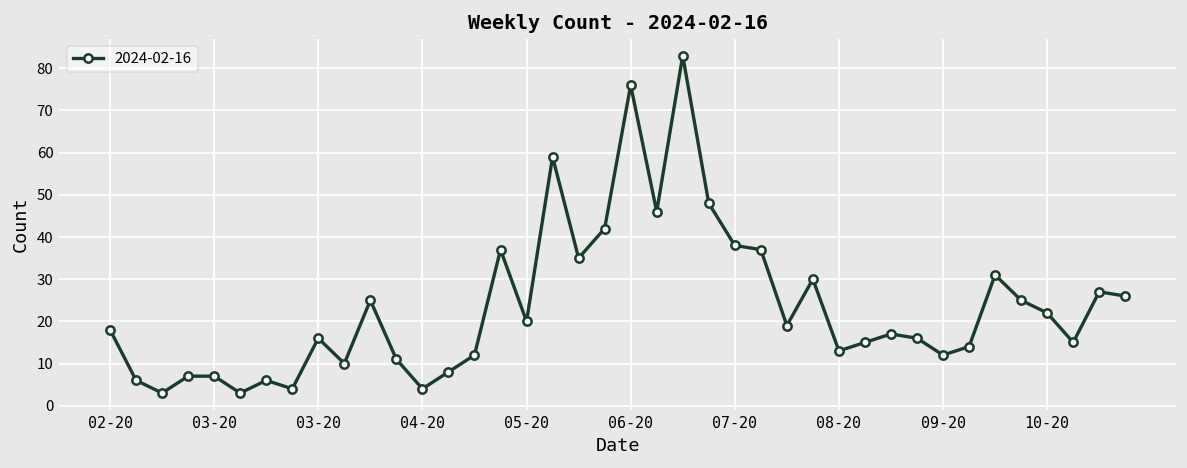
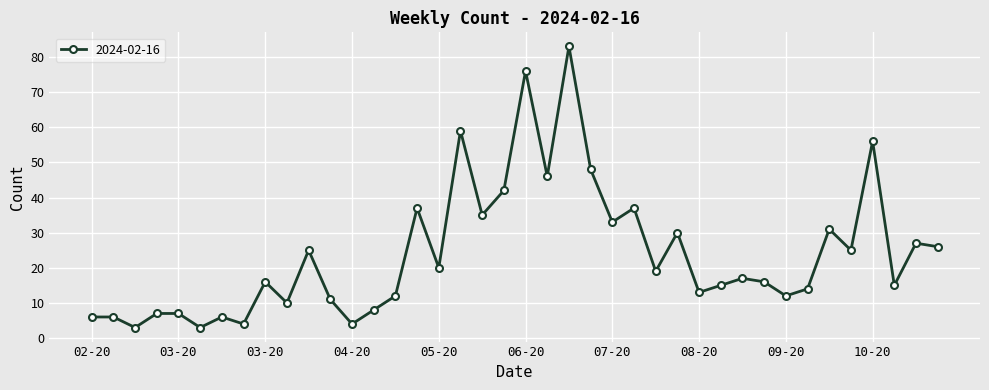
02-20: 18 -> 6
07-20: 38 -> 33
10-20: 22 -> 56
